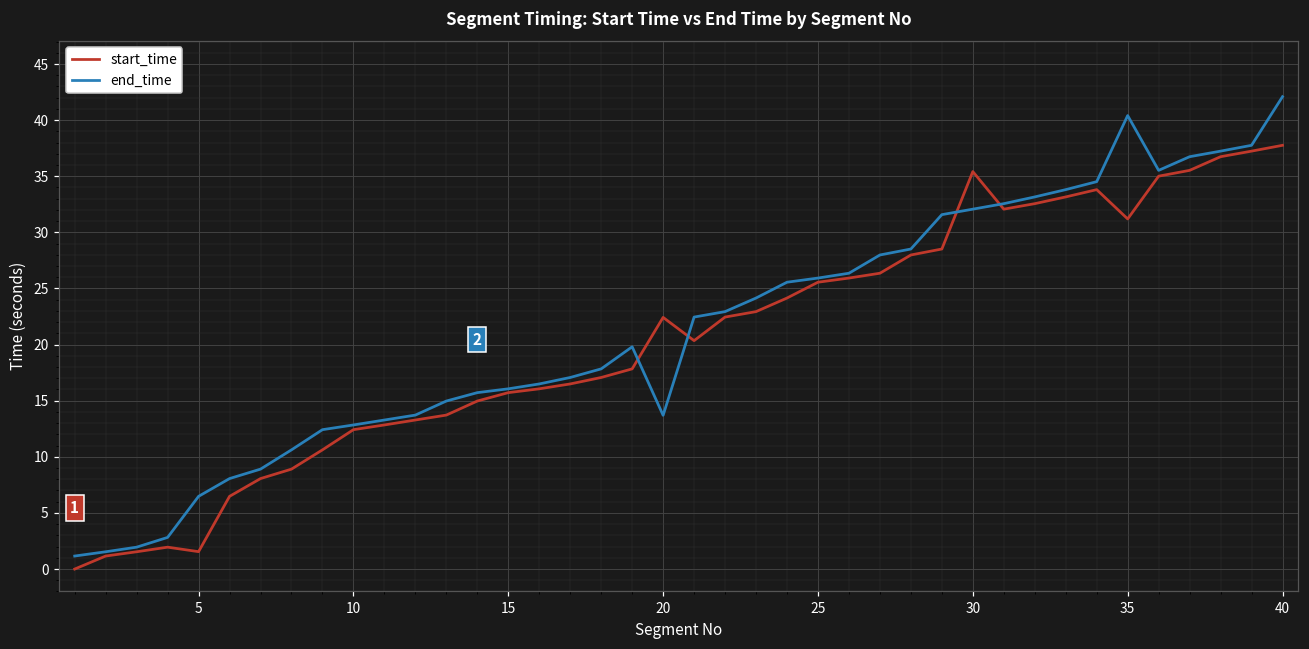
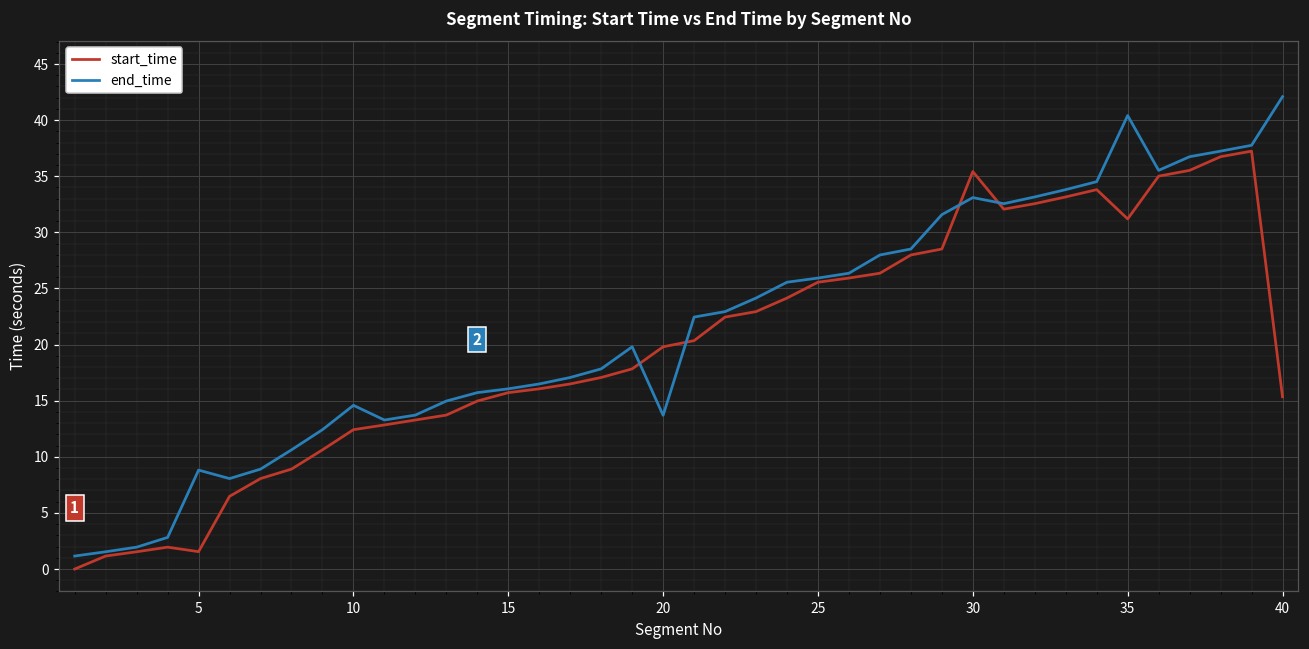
end_time, 5: 6.5 -> 8.8
end_time, 10: 12.8 -> 14.6
start_time, 20: 22.4 -> 19.8
end_time, 30: 32.1 -> 33.1
start_time, 40: 37.8 -> 15.4
